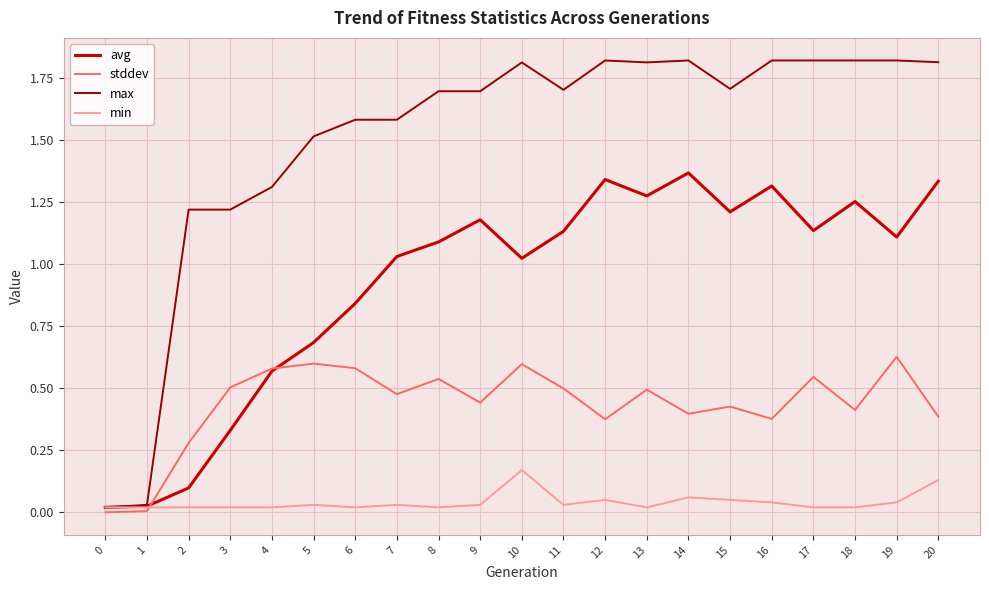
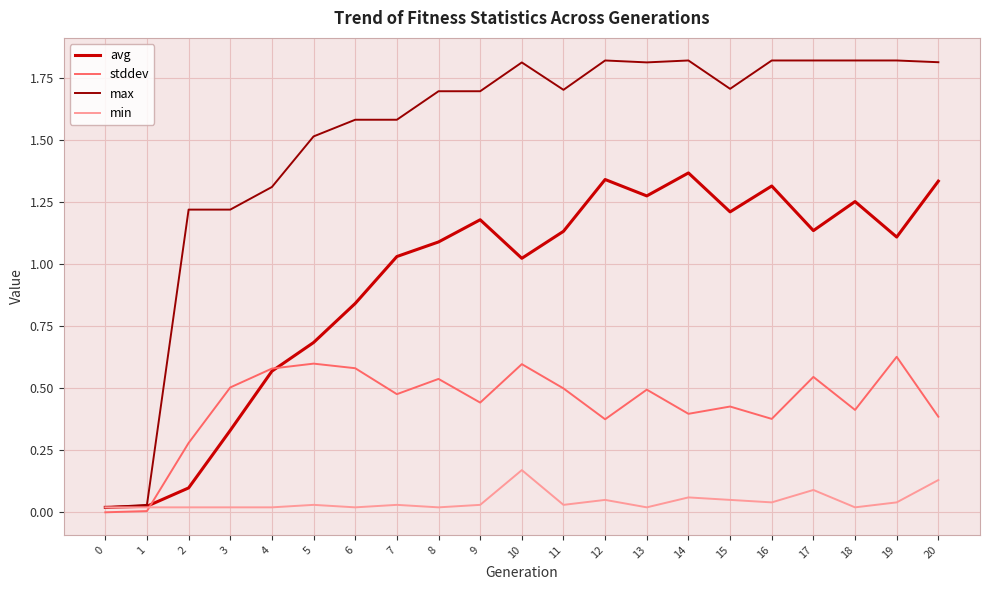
min, 17: 0.02 -> 0.09
